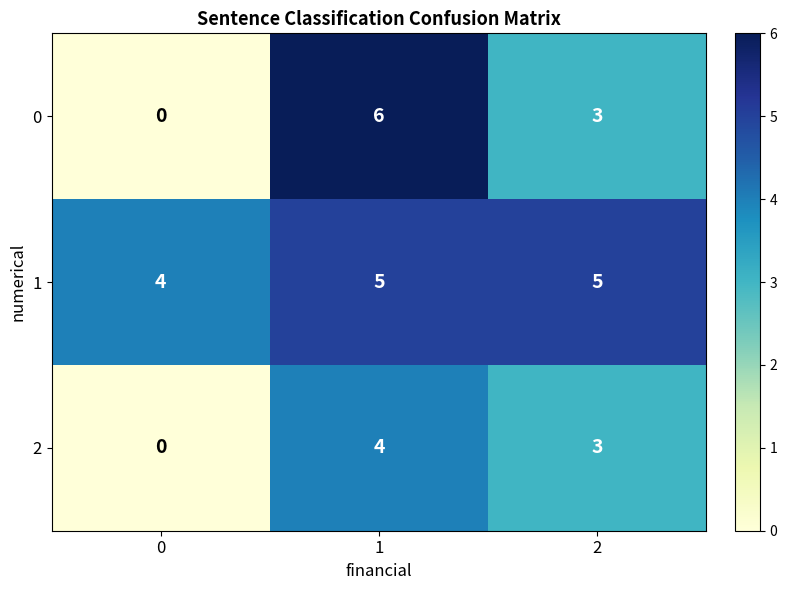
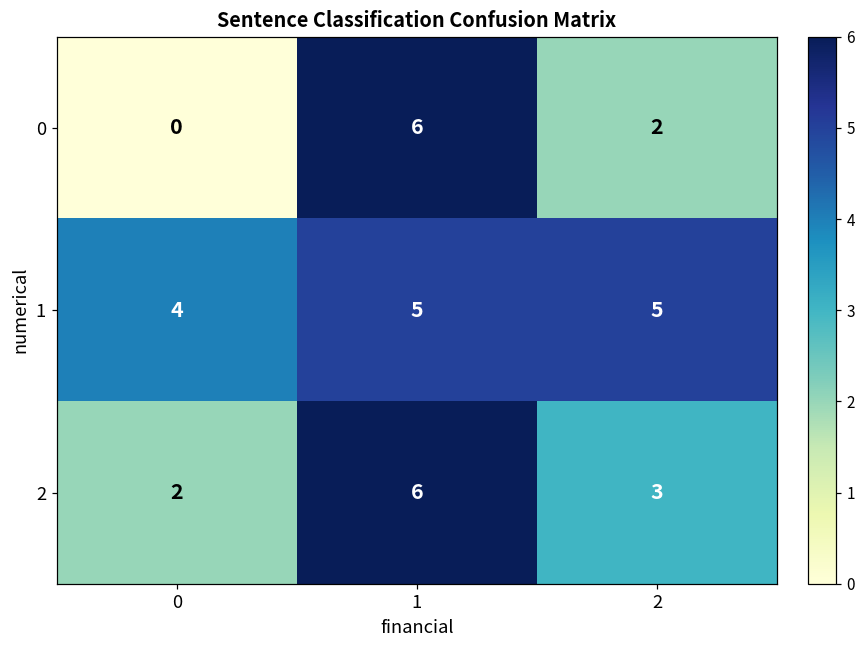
0, 2: 3 -> 2
2, 0: 0 -> 2
2, 1: 4 -> 6
